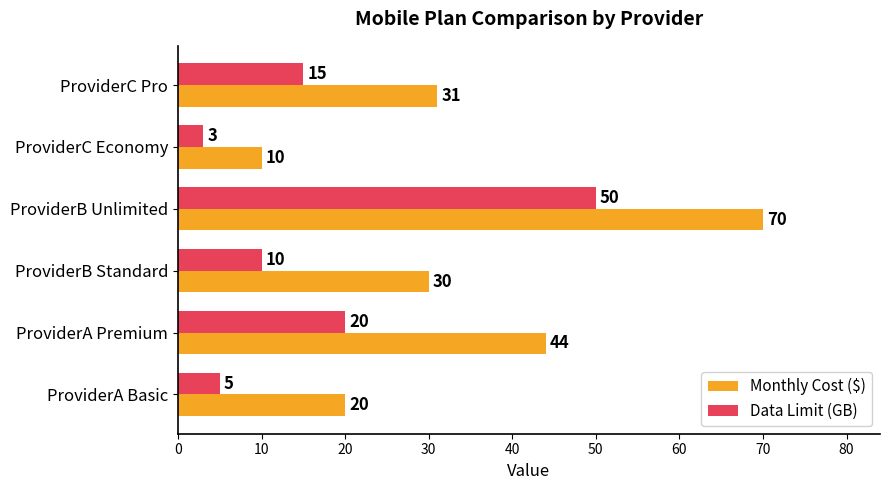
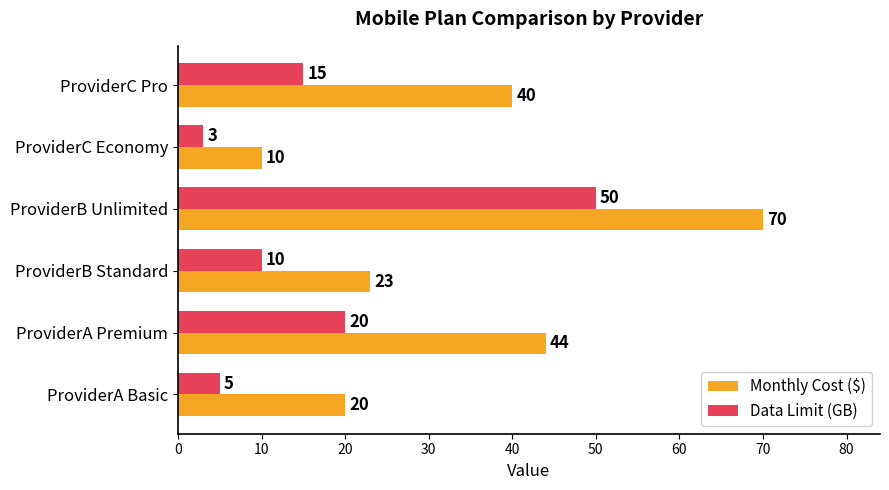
Monthly Cost ($), ProviderC Pro: 31 -> 40
Monthly Cost ($), ProviderB Standard: 30 -> 23
